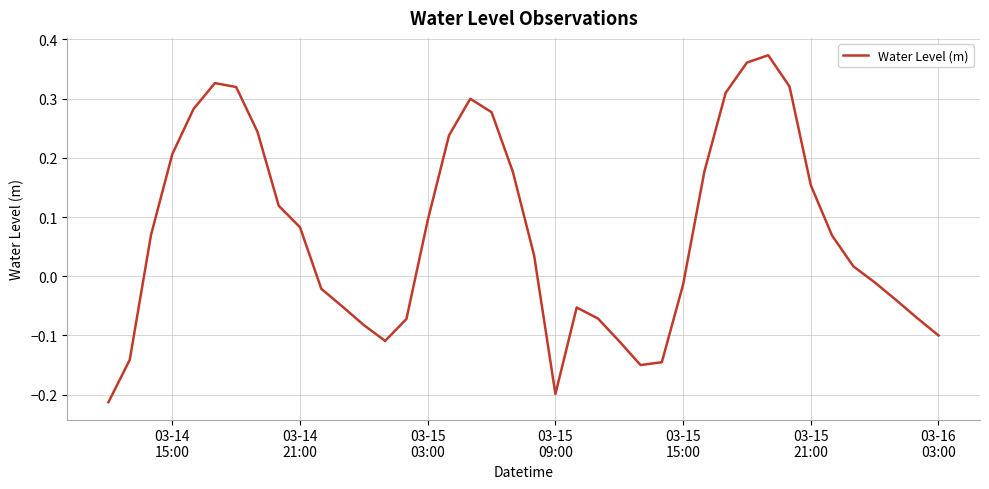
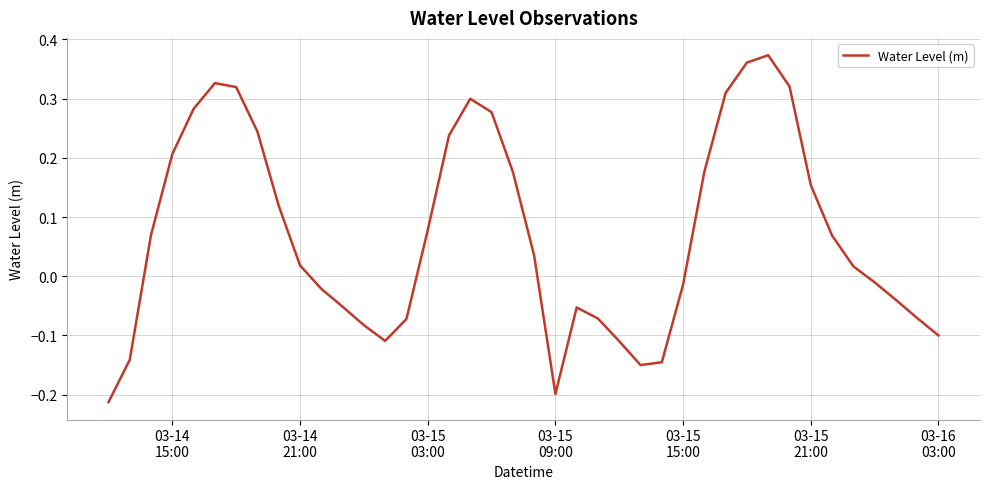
03-14 21:00: 0.08 -> 0.02
03-15 03:00: 0.09 -> 0.08
